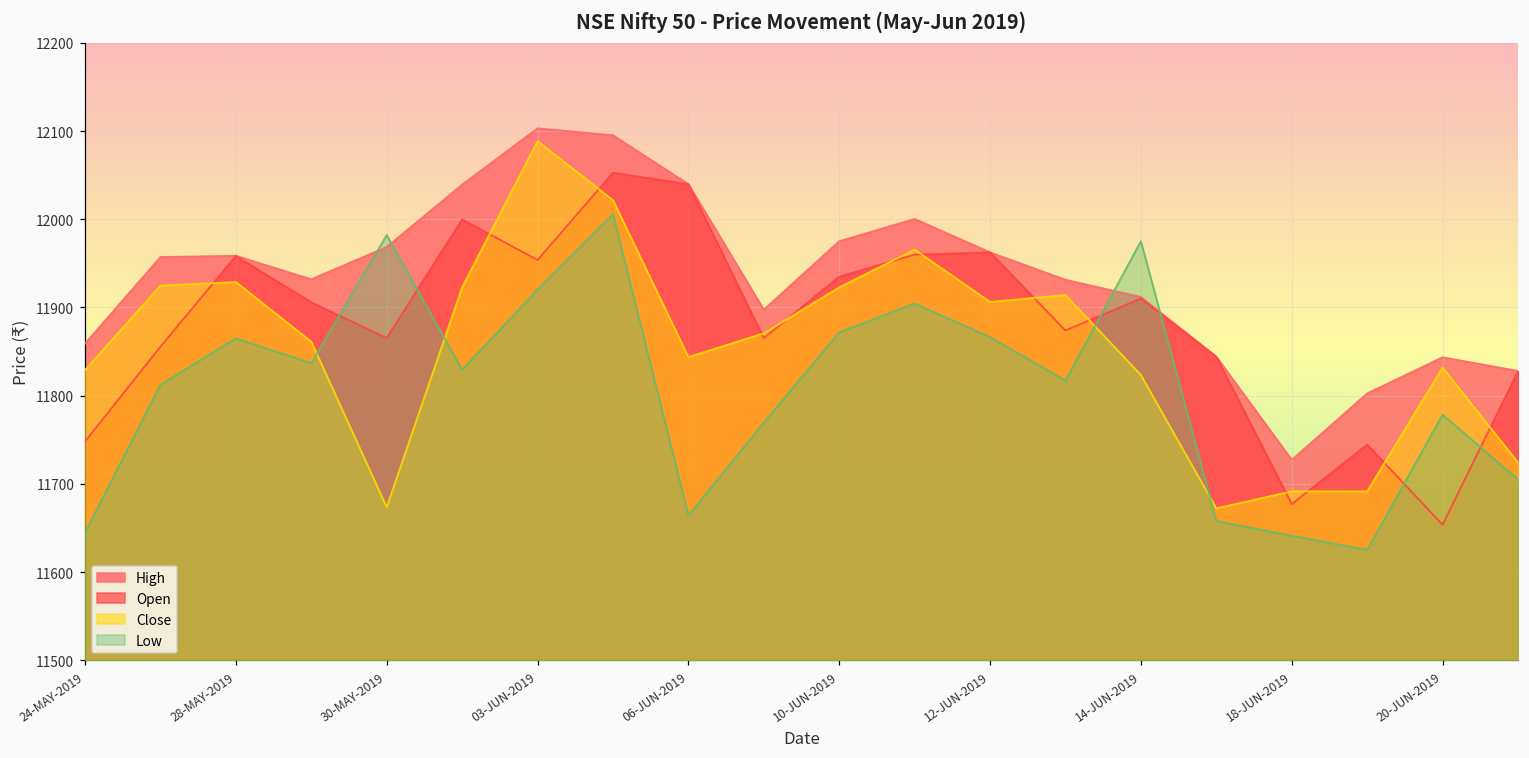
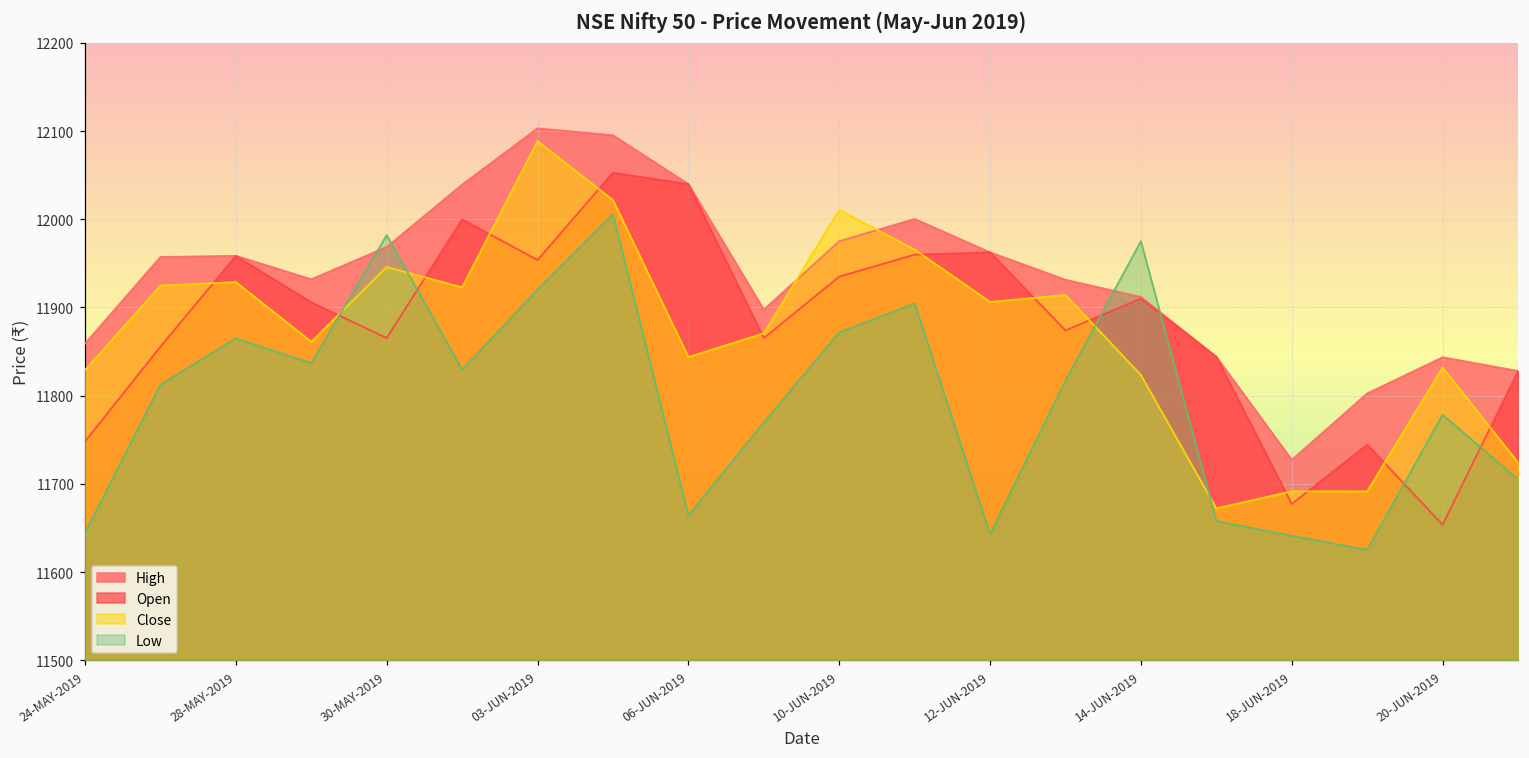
Close, 30-MAY-2019: 11670 -> 11950
Close, 10-JUN-2019: 11920 -> 12010
Low, 12-JUN-2019: 11870 -> 11640
